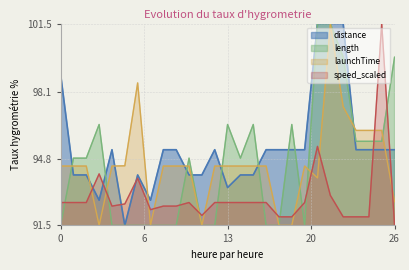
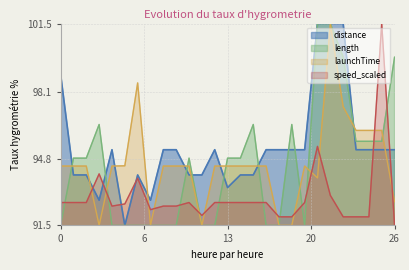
length, 13: 96.5 -> 94.8
